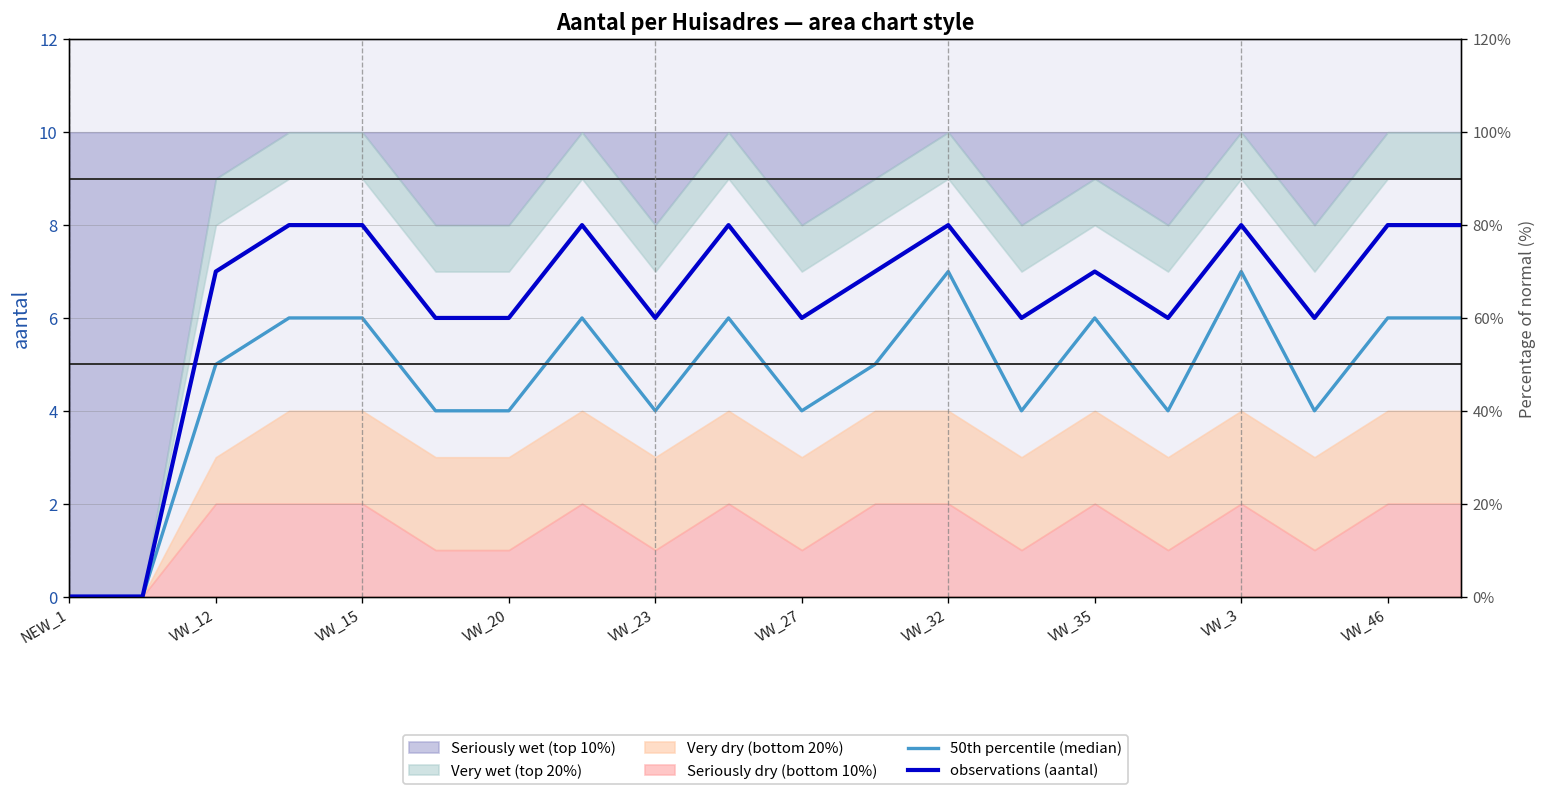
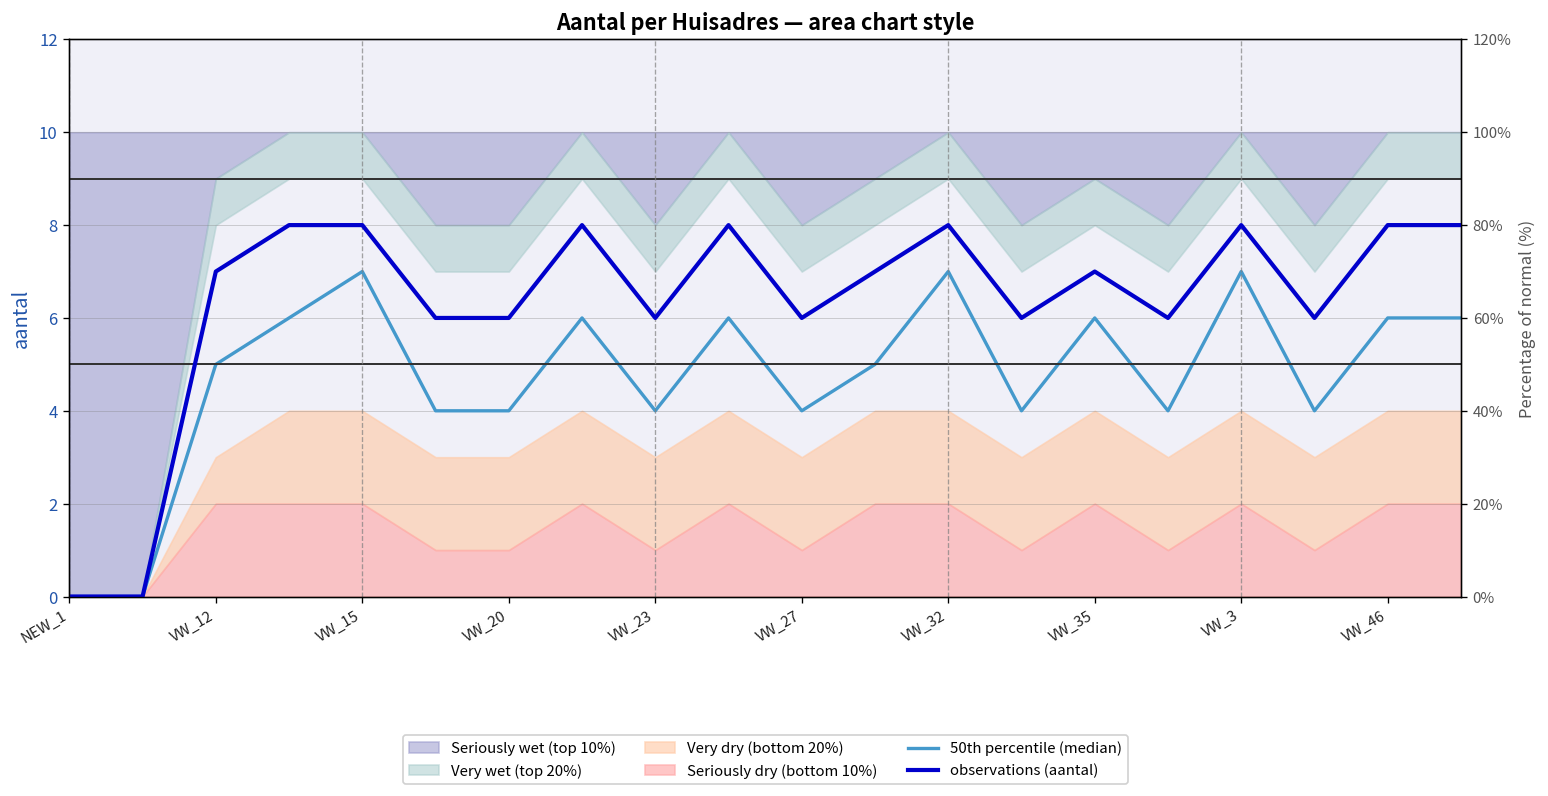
50th percentile (median), VW_15: 6 -> 7
